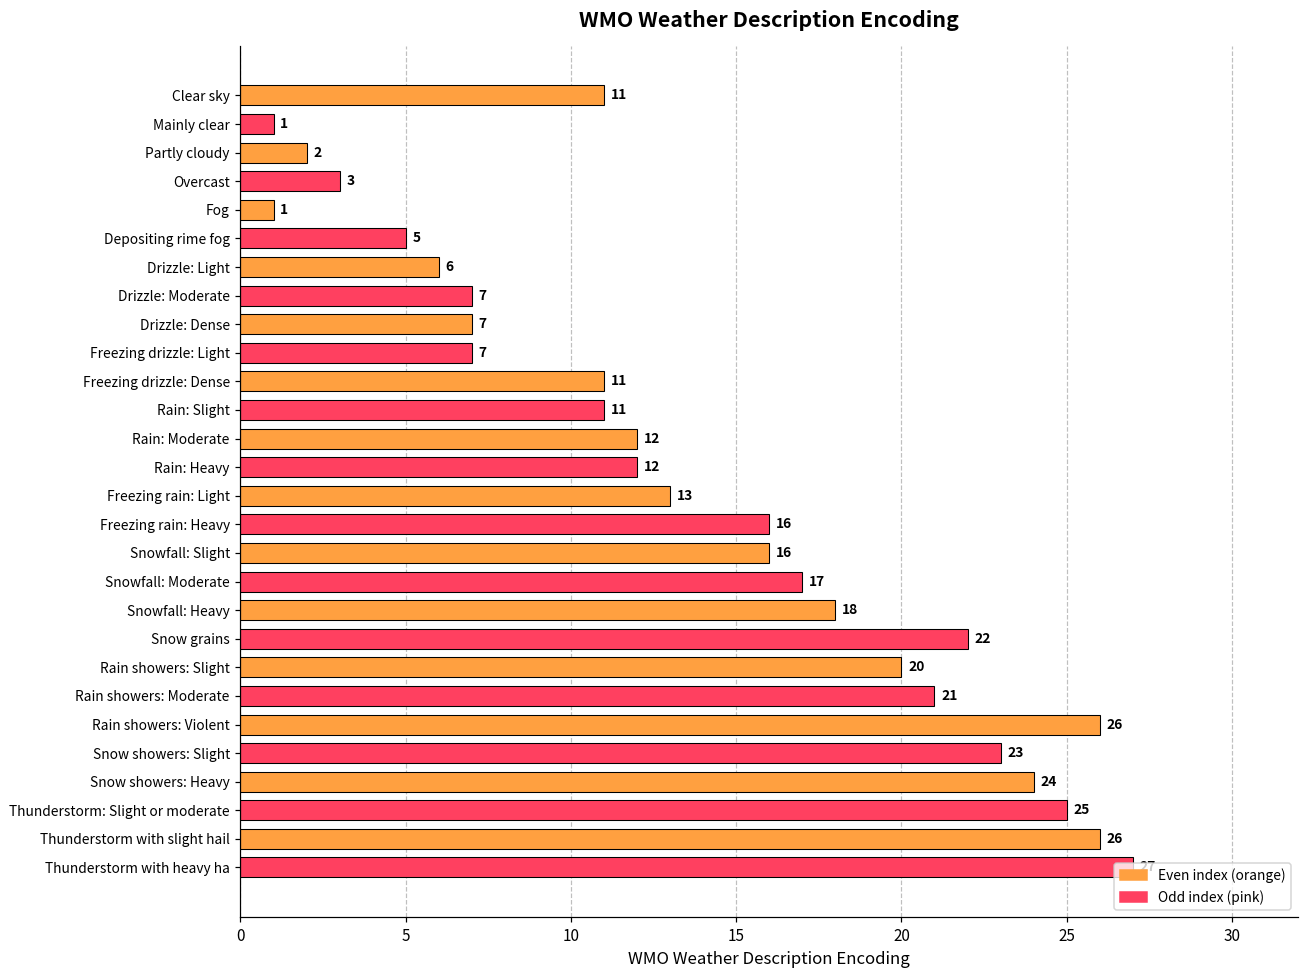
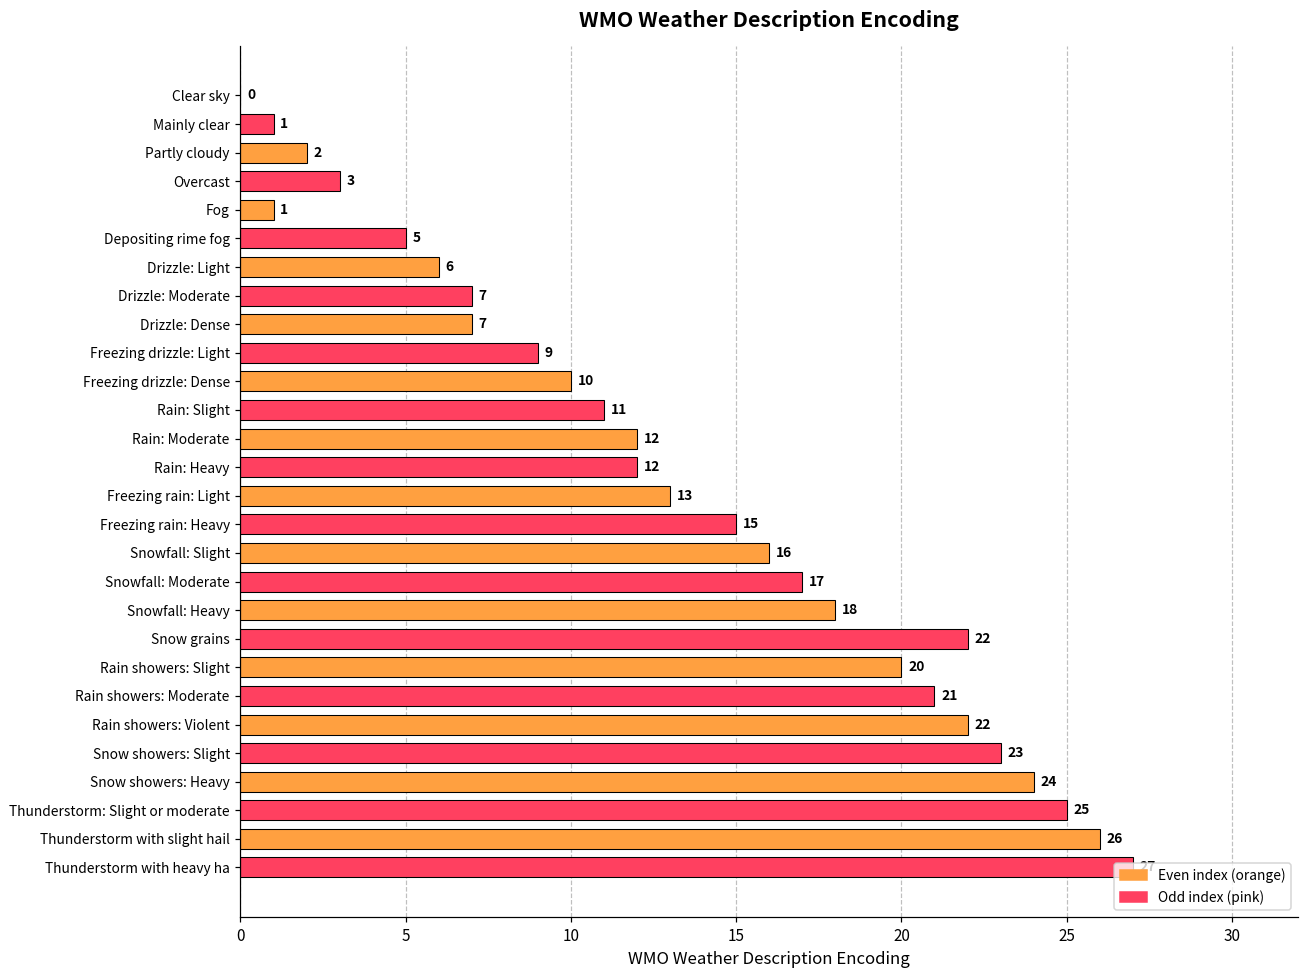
Clear sky: 11 -> 0
Freezing drizzle: Light: 7 -> 9
Freezing drizzle: Dense: 11 -> 10
Freezing rain: Heavy: 16 -> 15
Rain showers: Violent: 26 -> 22
